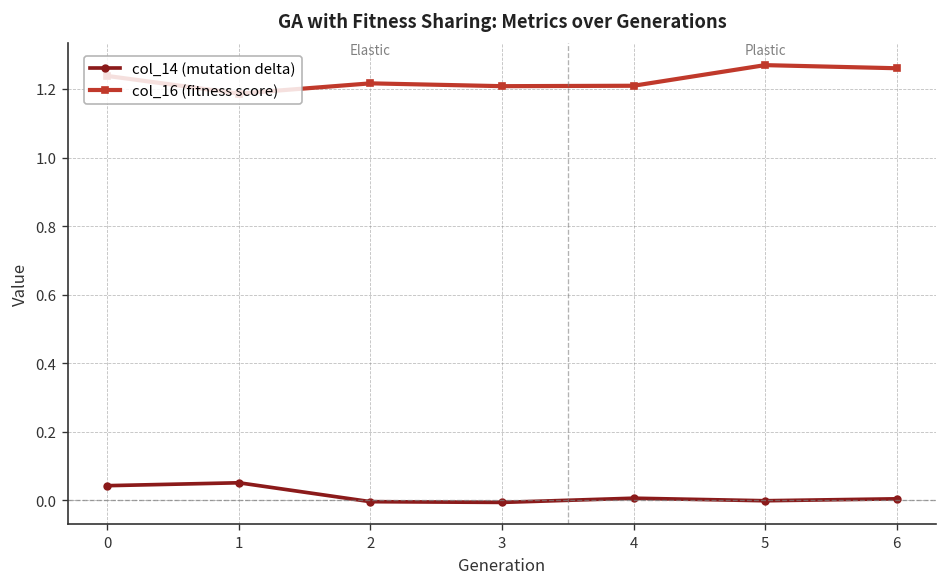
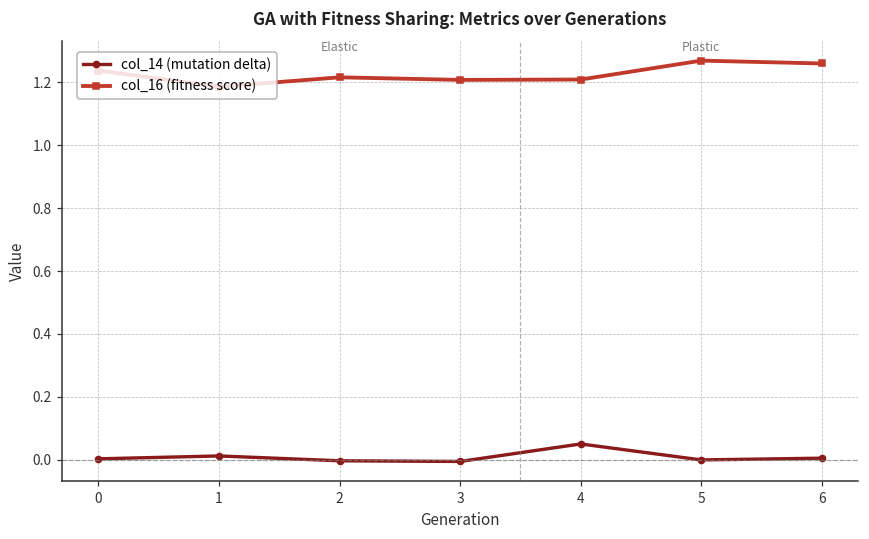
col_14 (mutation delta), 0: 0.04 -> 0.00
col_14 (mutation delta), 1: 0.05 -> 0.01
col_14 (mutation delta), 4: 0.01 -> 0.05
